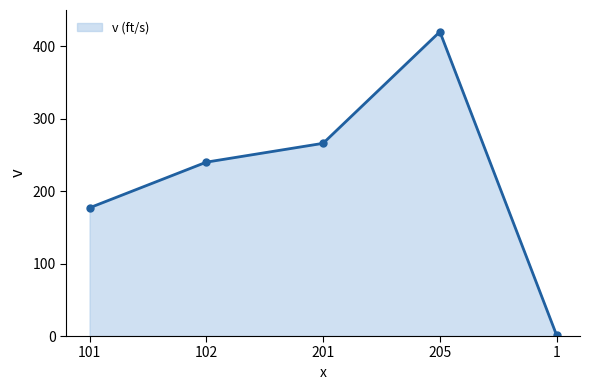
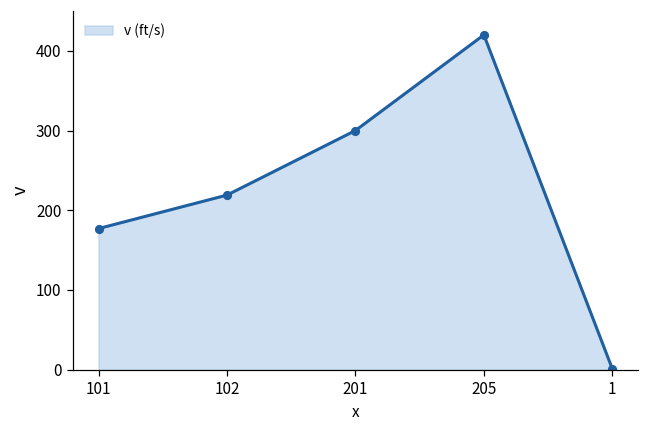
102: 240 -> 220
201: 270 -> 300
